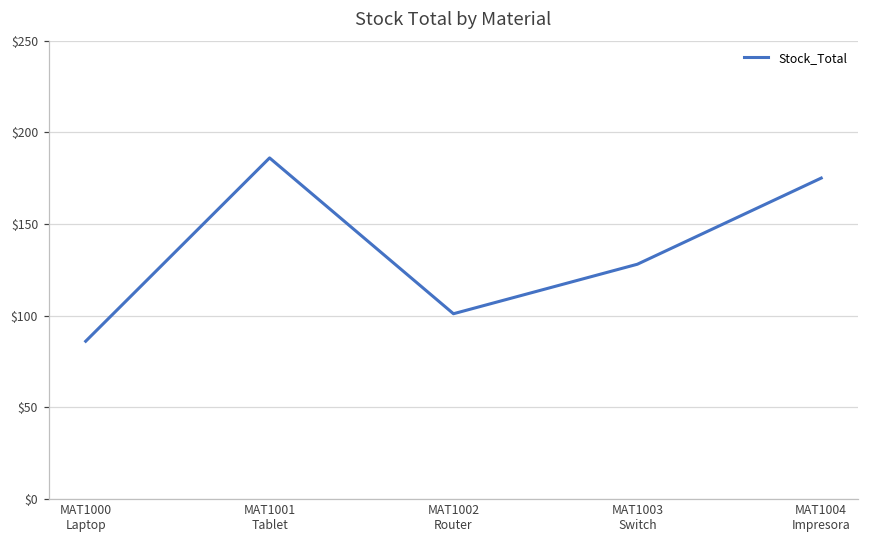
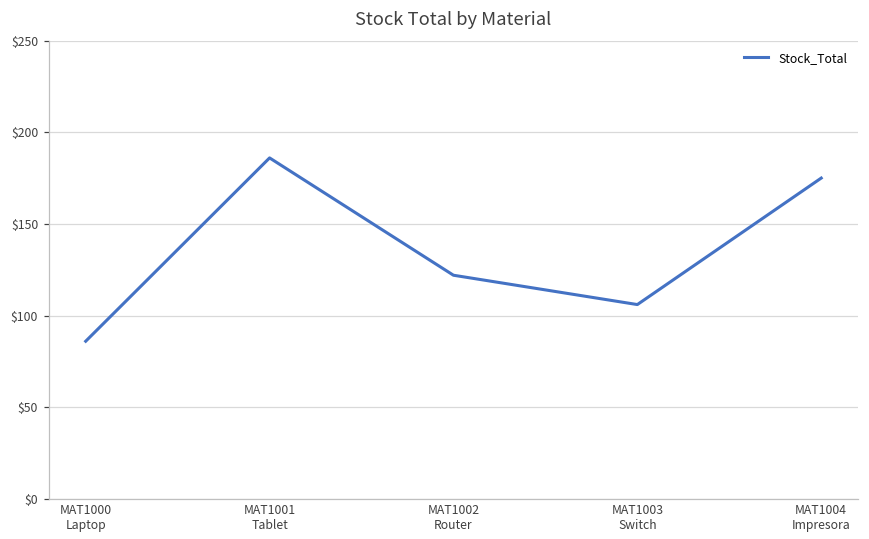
MAT1002 Router: $101 -> $122
MAT1003 Switch: $128 -> $106
